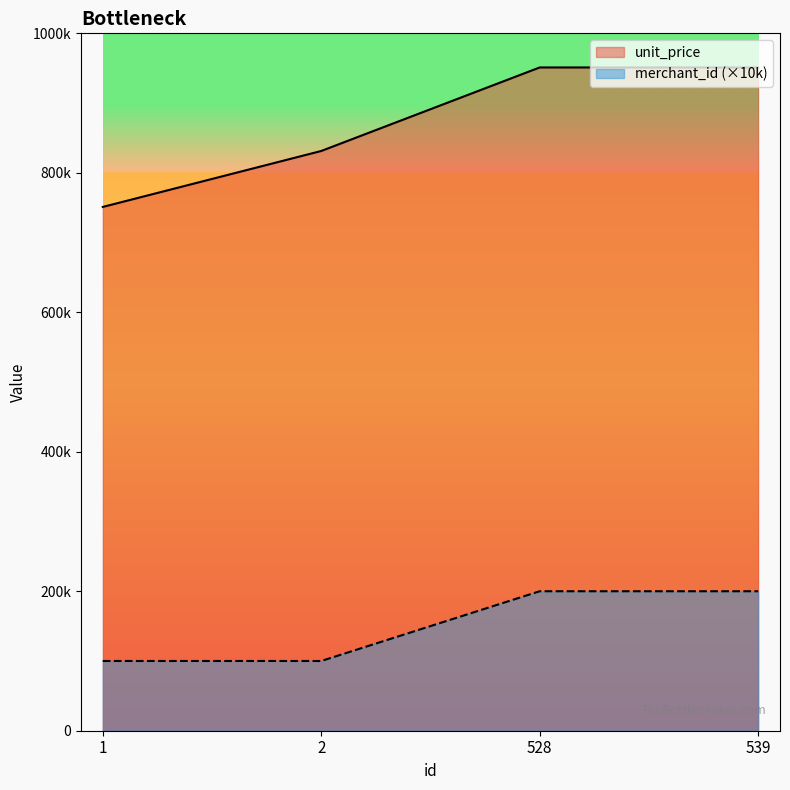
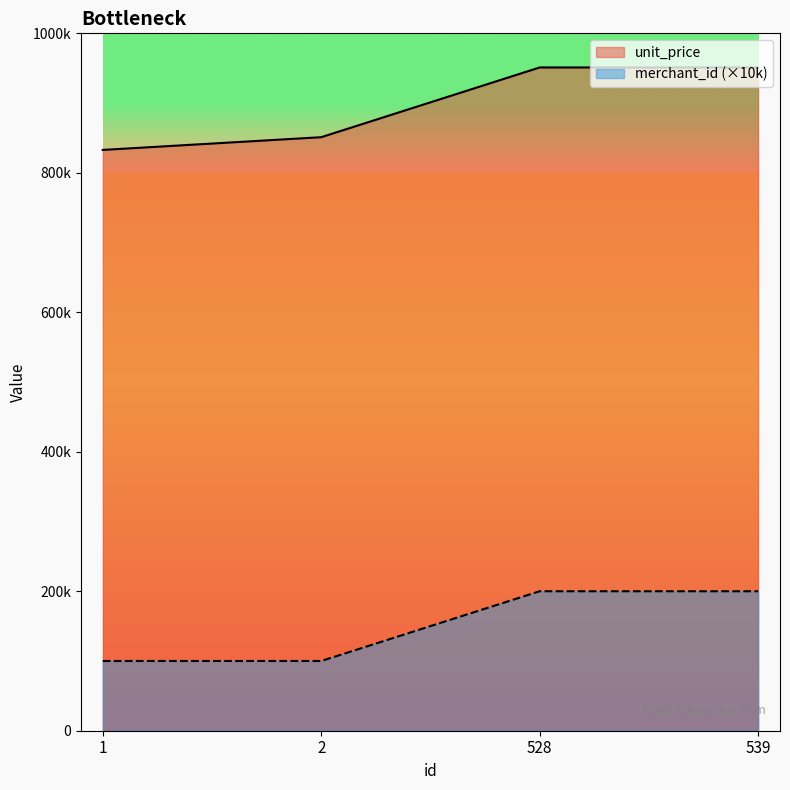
unit_price, 1: 750000 -> 830000
unit_price, 2: 830000 -> 850000
